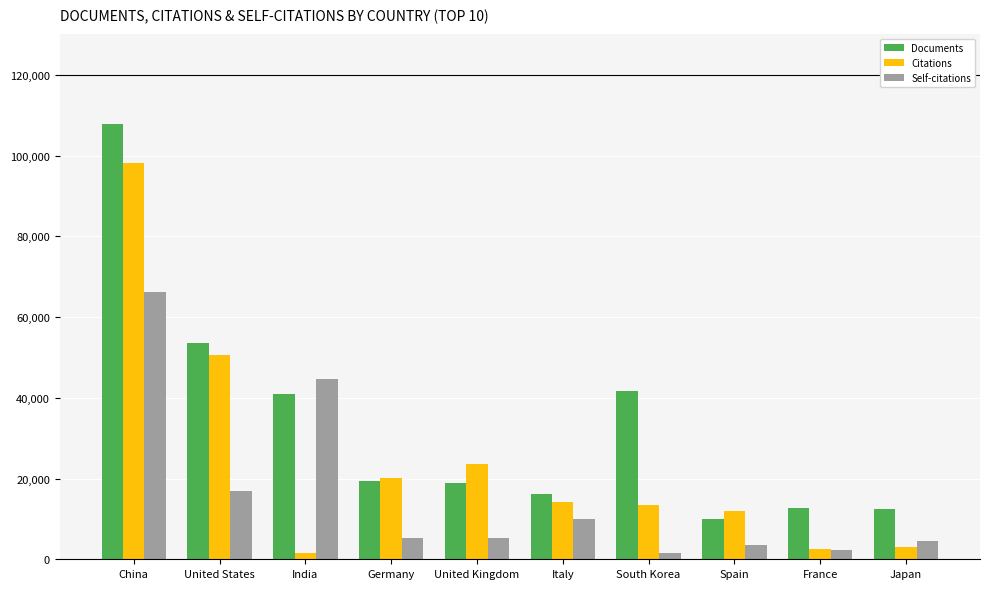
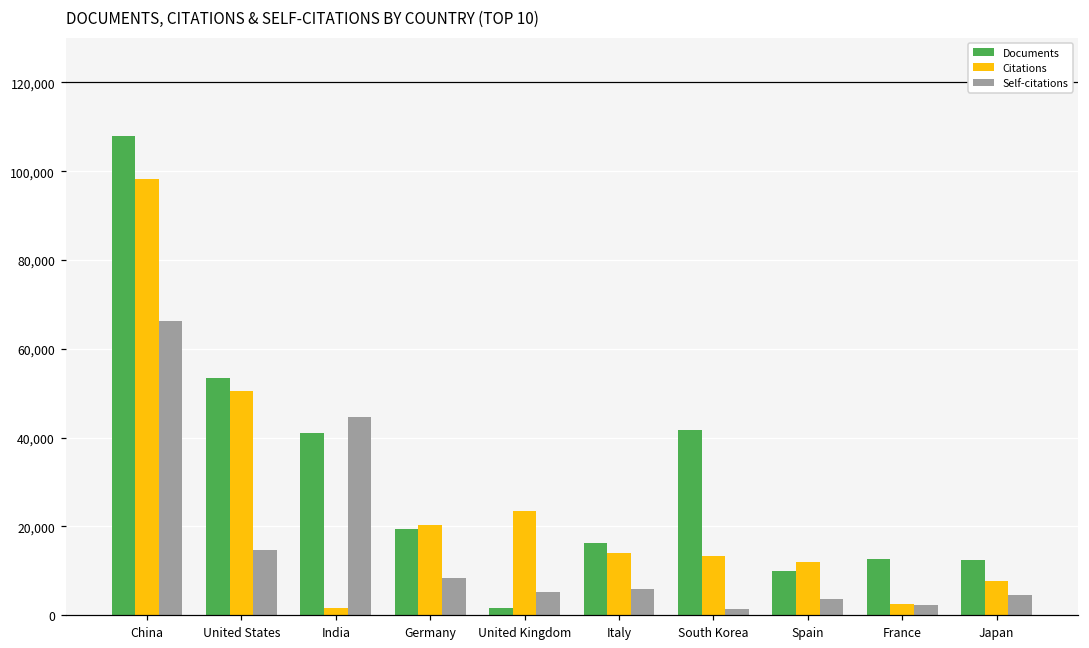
Self-citations, United States: 17,000 -> 15,000
Self-citations, Germany: 5,000 -> 8,000
Documents, United Kingdom: 19,000 -> 2,000
Self-citations, Italy: 10,000 -> 6,000
Citations, Japan: 3,000 -> 8,000
